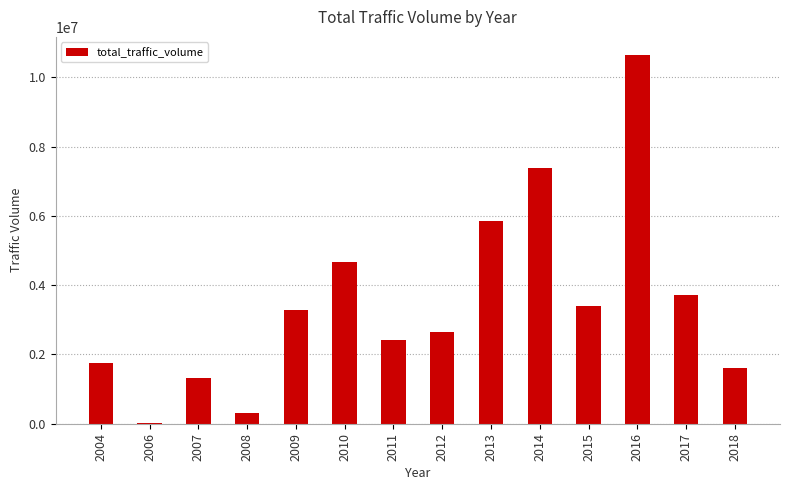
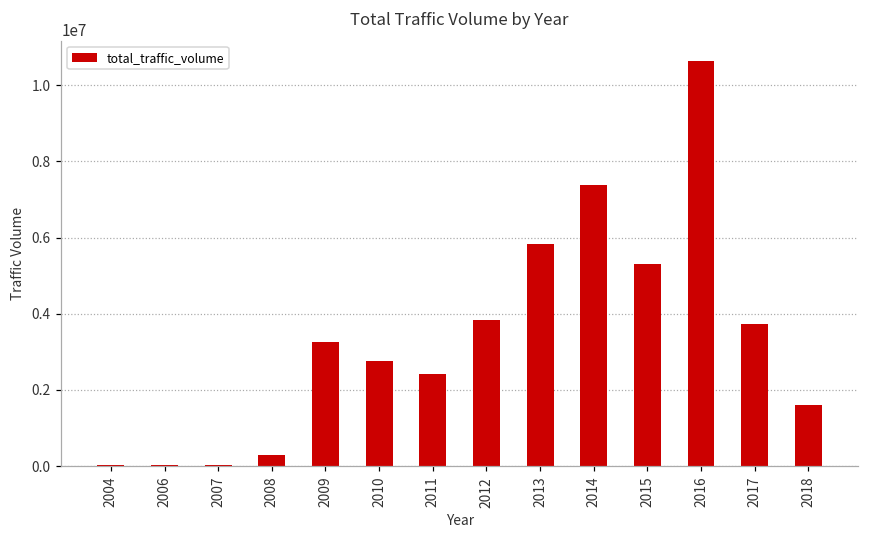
2004: 1700000 -> 0
2007: 1300000 -> 0
2010: 4700000 -> 2800000
2012: 2600000 -> 3800000
2015: 3400000 -> 5300000
